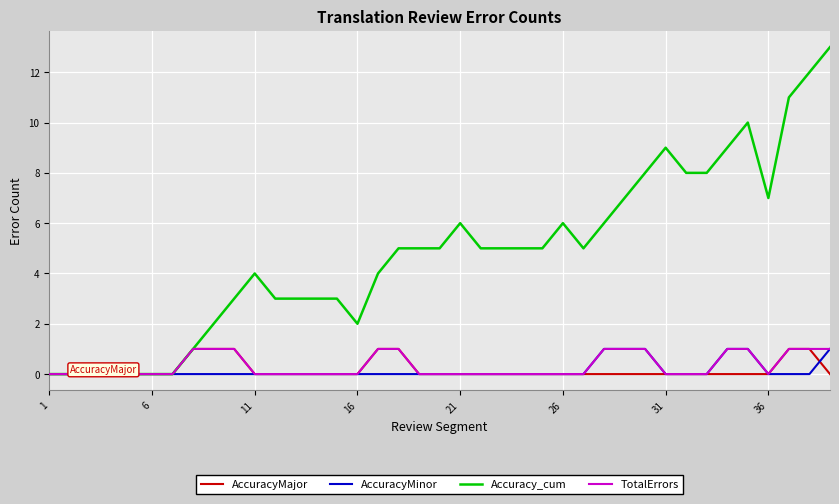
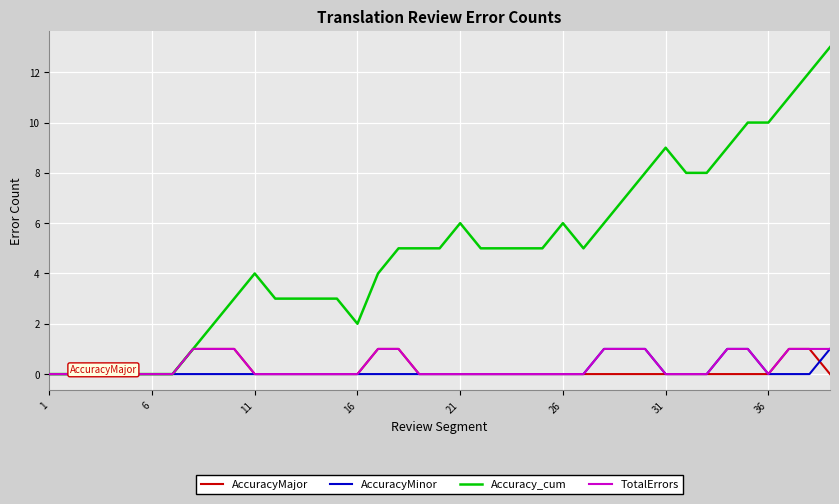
Accuracy_cum, 36: 7 -> 10
